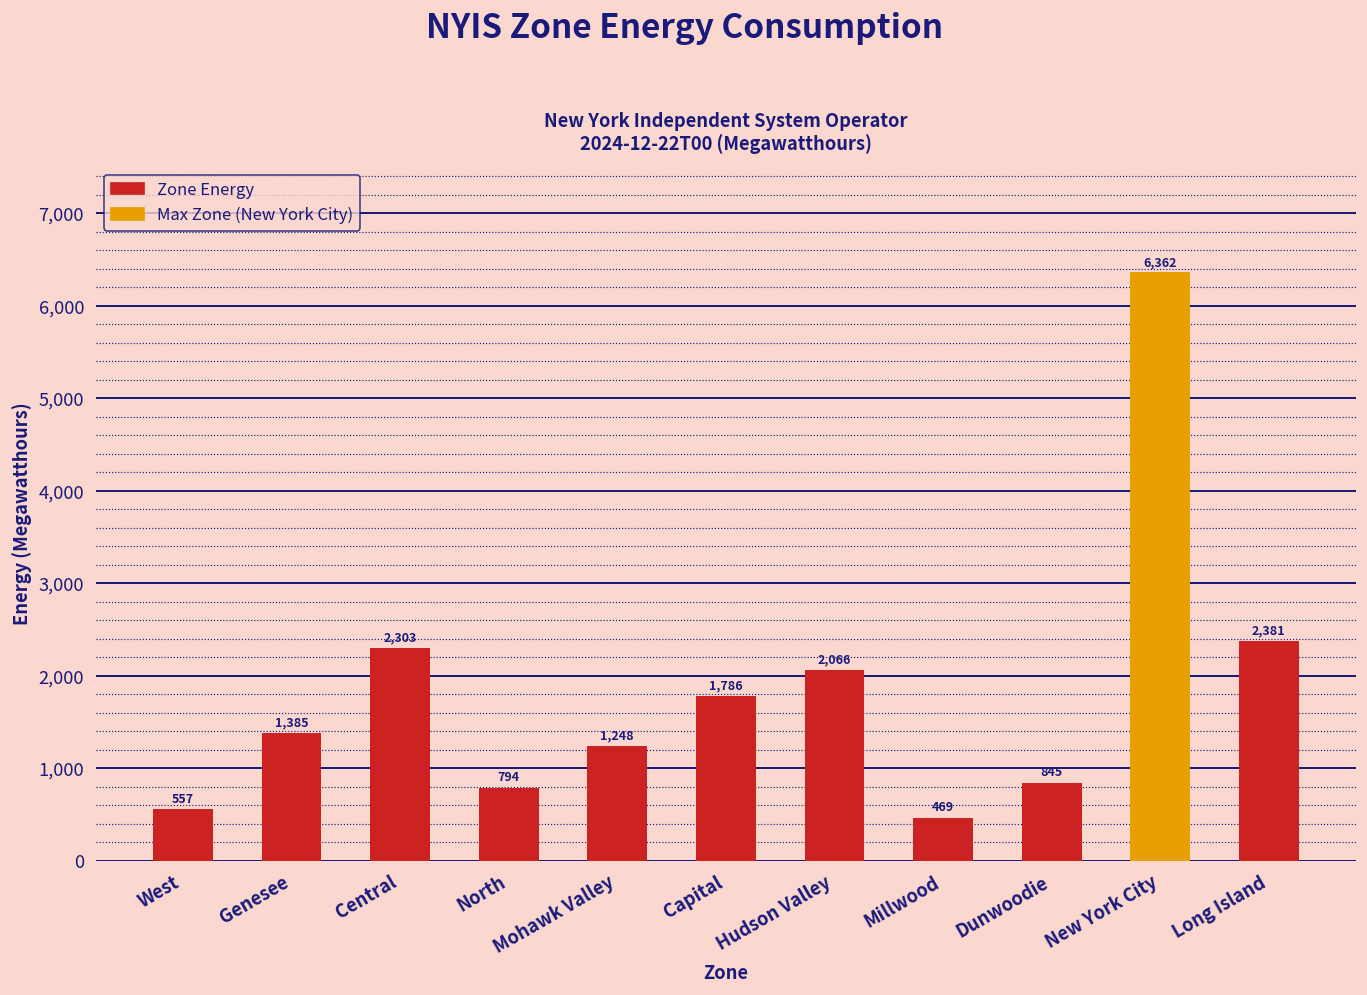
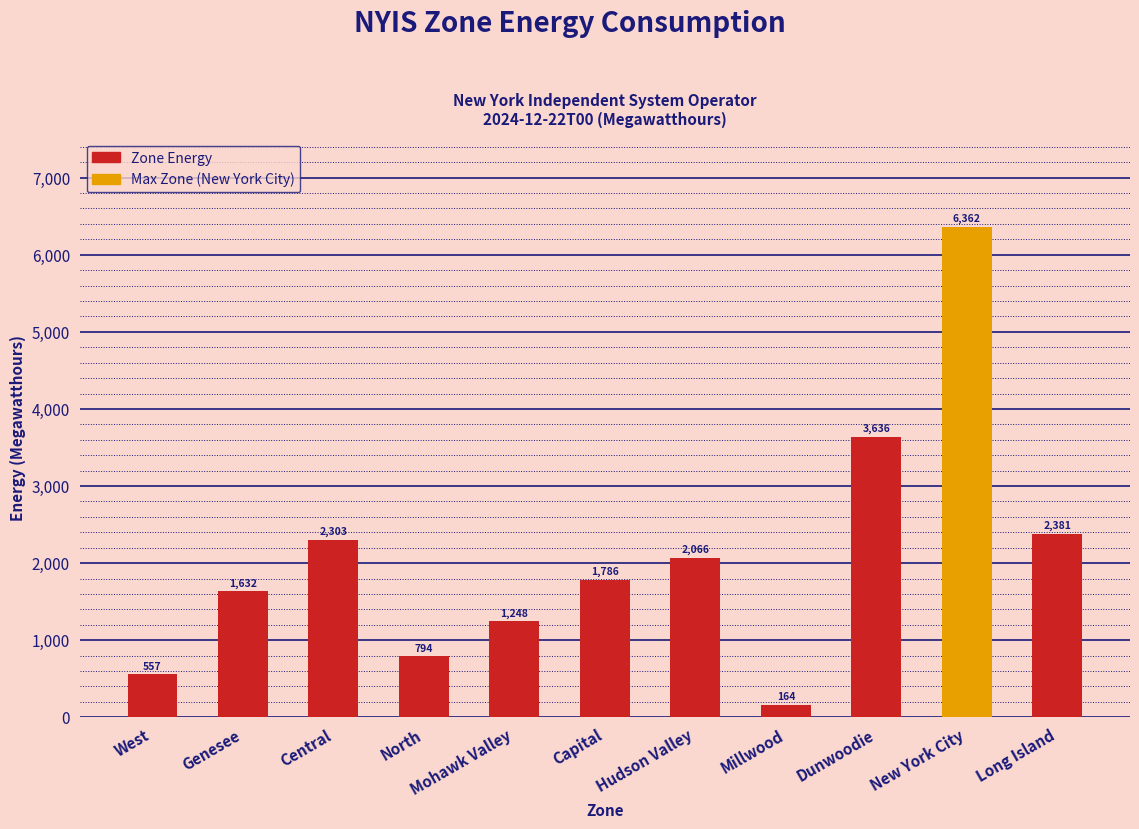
Genesee: 1,385 -> 1,632
Millwood: 469 -> 164
Dunwoodie: 845 -> 3,636
